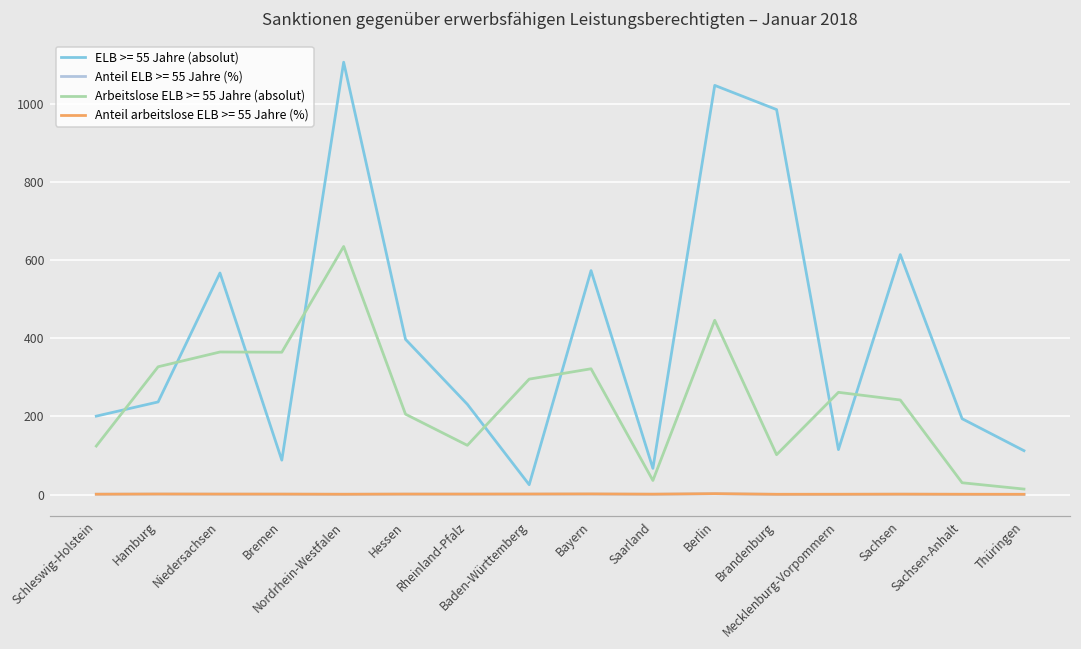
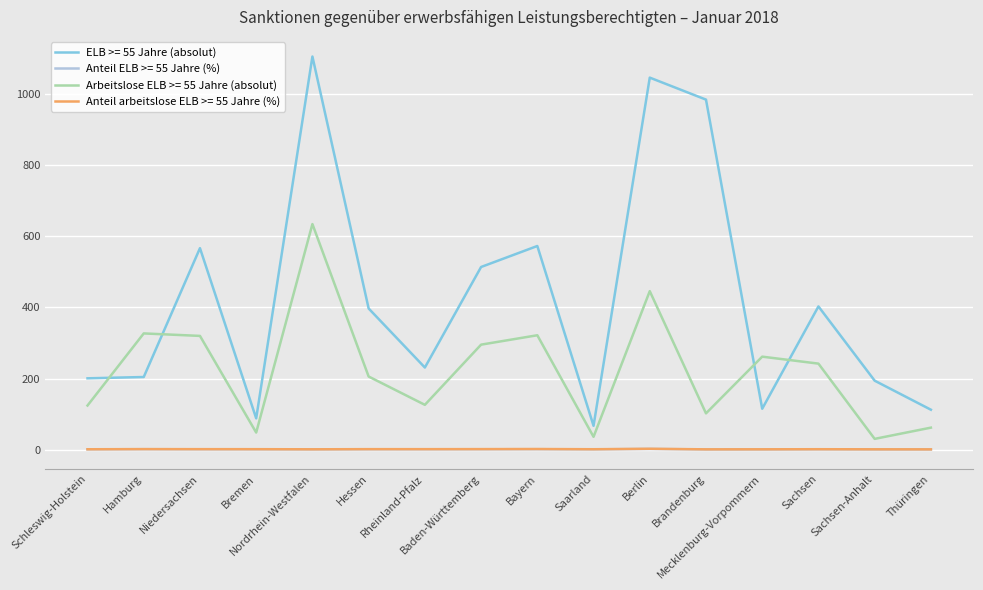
ELB >= 55 Jahre (absolut), Hamburg: 240 -> 200
Arbeitslose ELB >= 55 Jahre (absolut), Niedersachsen: 360 -> 320
Arbeitslose ELB >= 55 Jahre (absolut), Bremen: 360 -> 50
ELB >= 55 Jahre (absolut), Baden-Württemberg: 30 -> 510
ELB >= 55 Jahre (absolut), Sachsen: 610 -> 400
Arbeitslose ELB >= 55 Jahre (absolut), Thüringen: 10 -> 60
